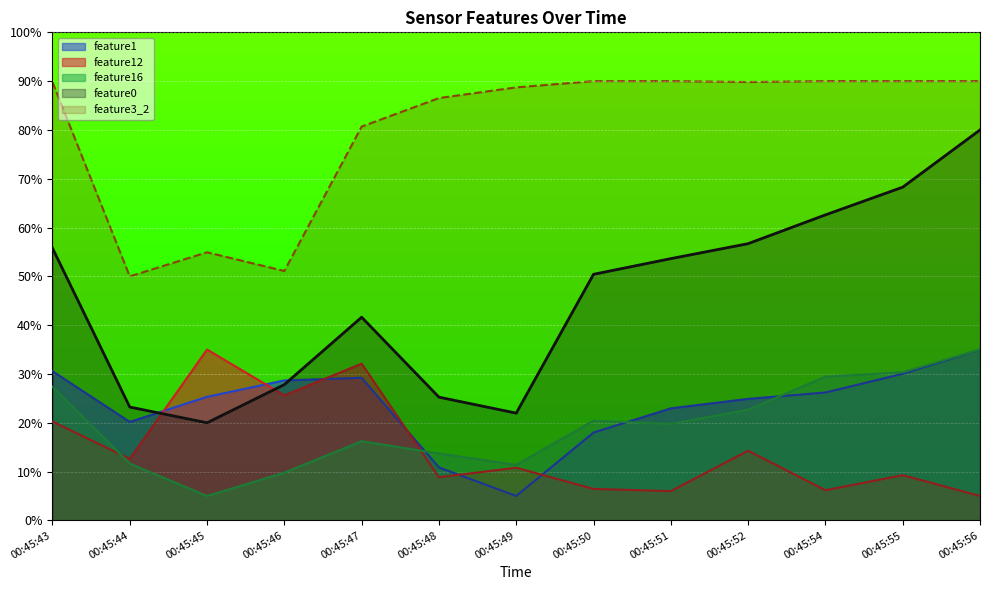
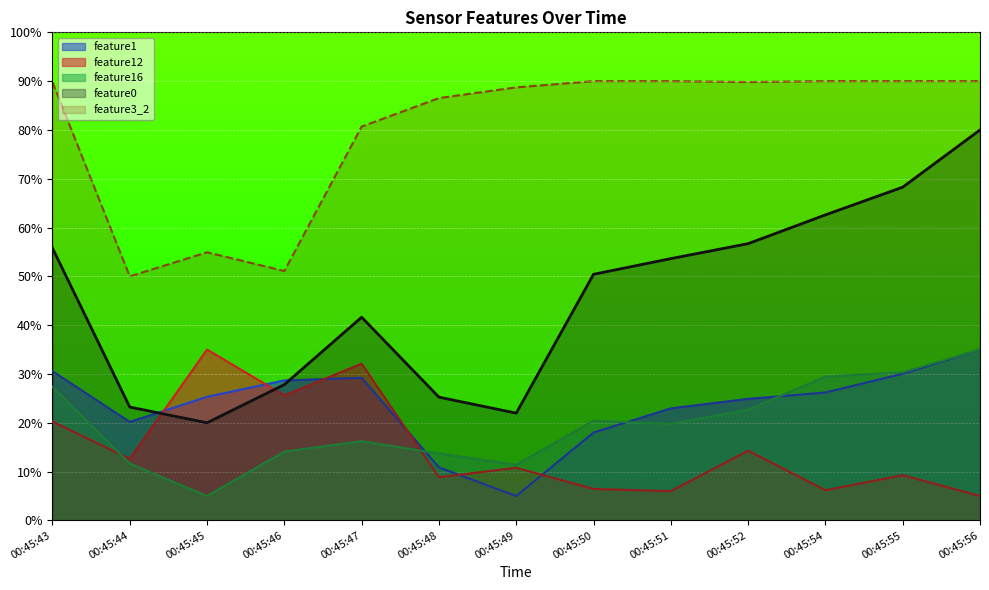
feature16, 00:45:46: 10% -> 14%
